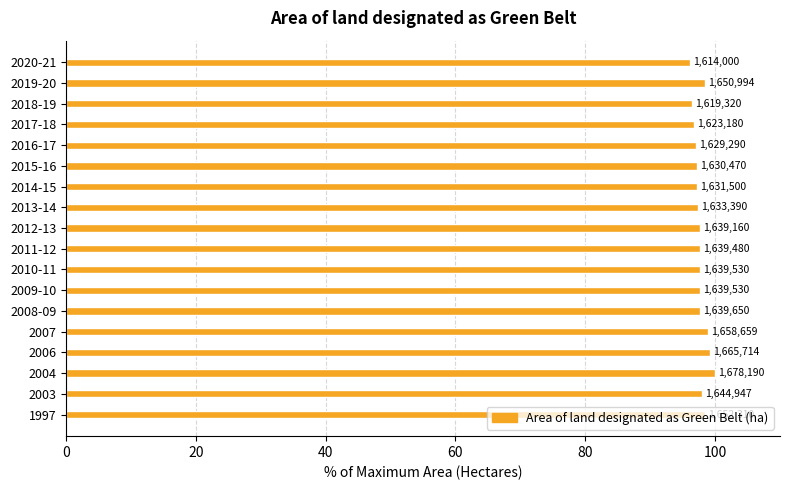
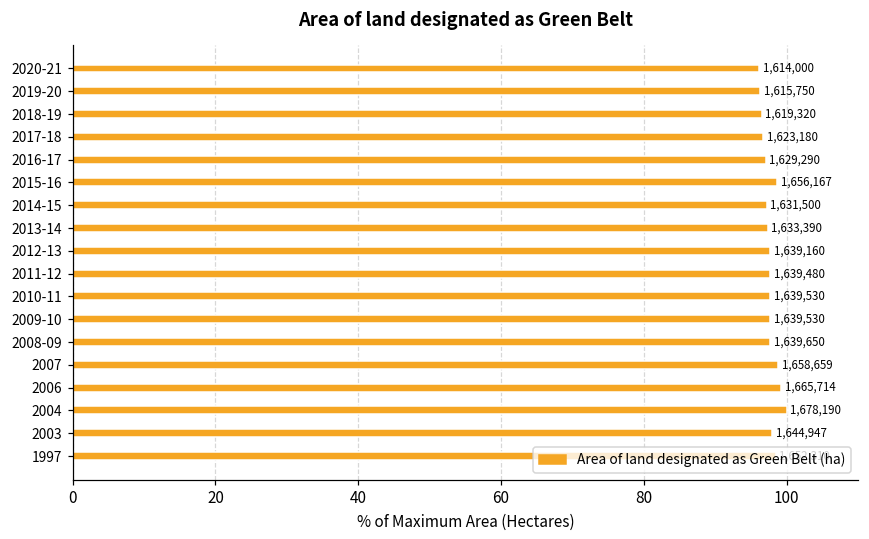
2019-20: 1,650,994 -> 1,615,750
2015-16: 1,630,470 -> 1,656,167
